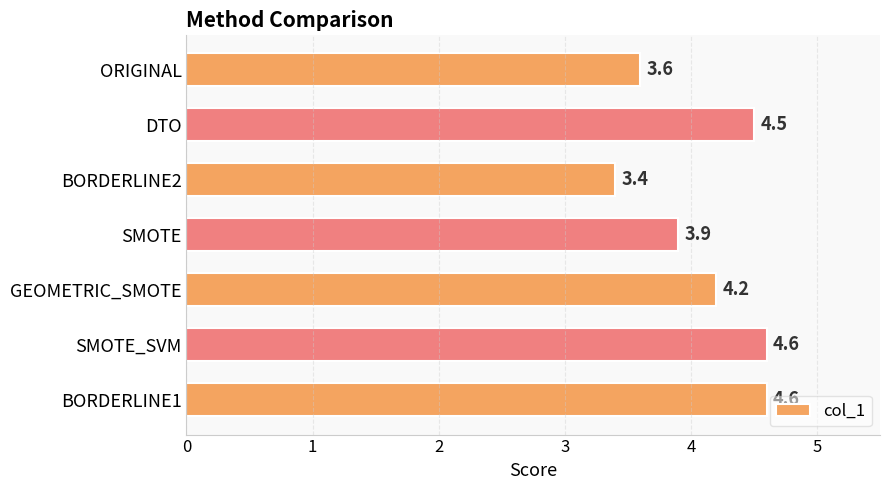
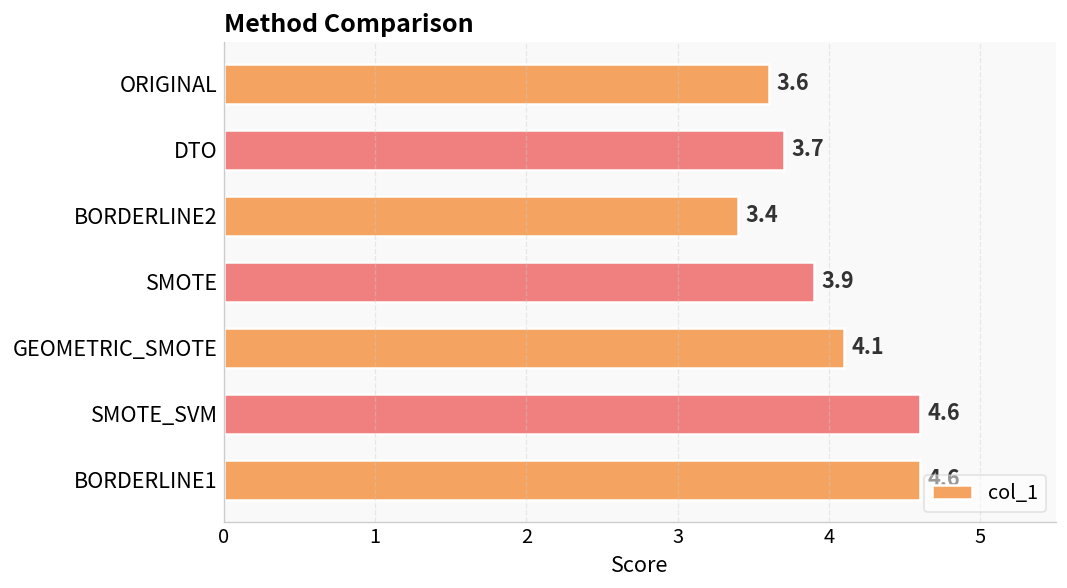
DTO: 4.5 -> 3.7
GEOMETRIC_SMOTE: 4.2 -> 4.1
